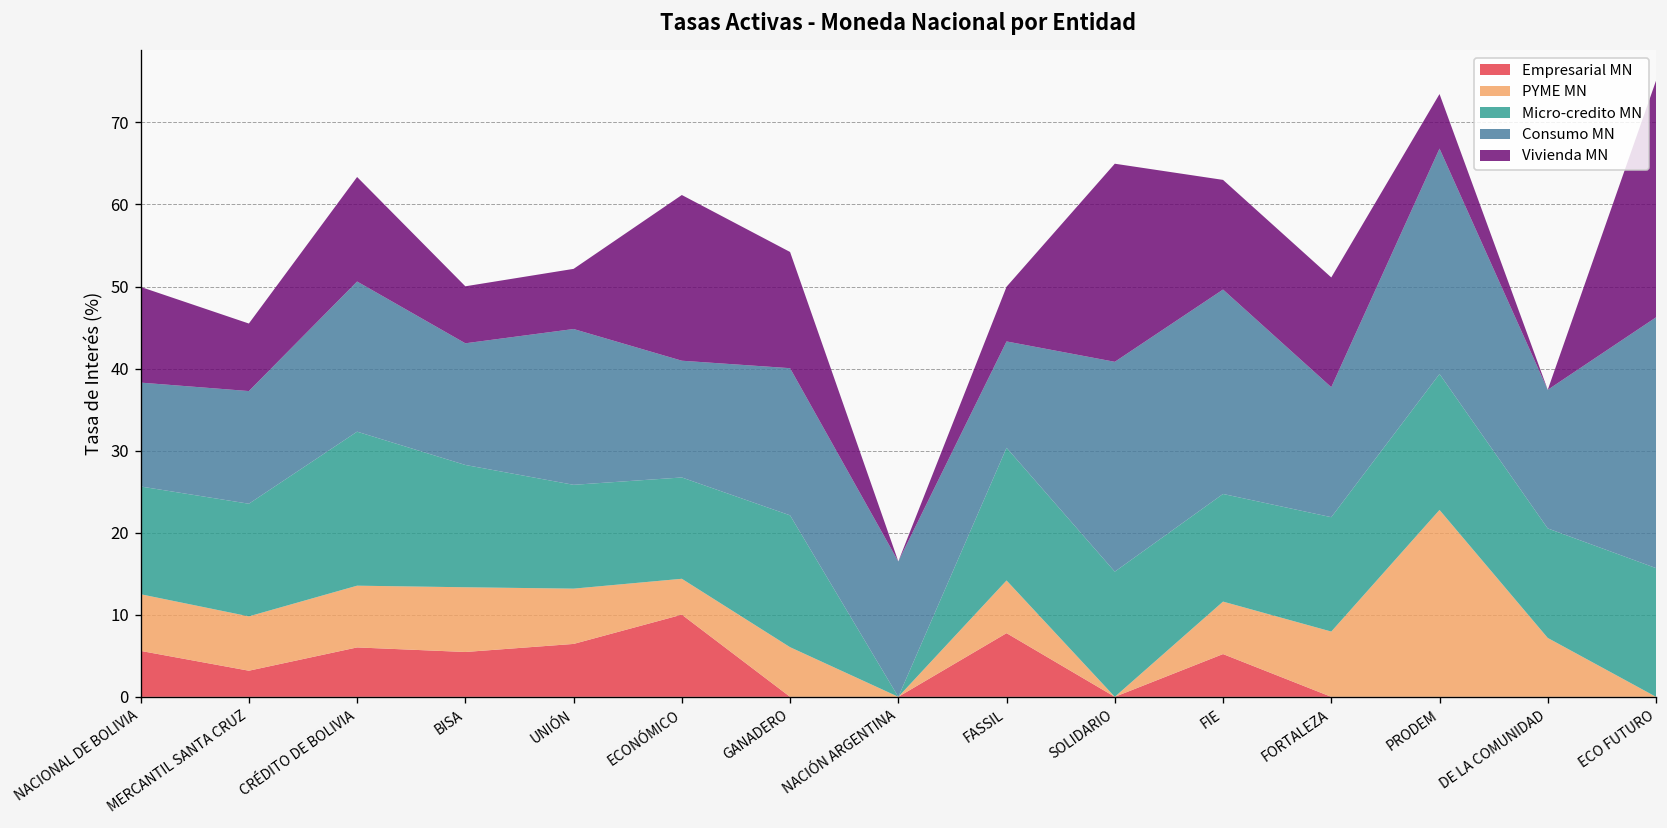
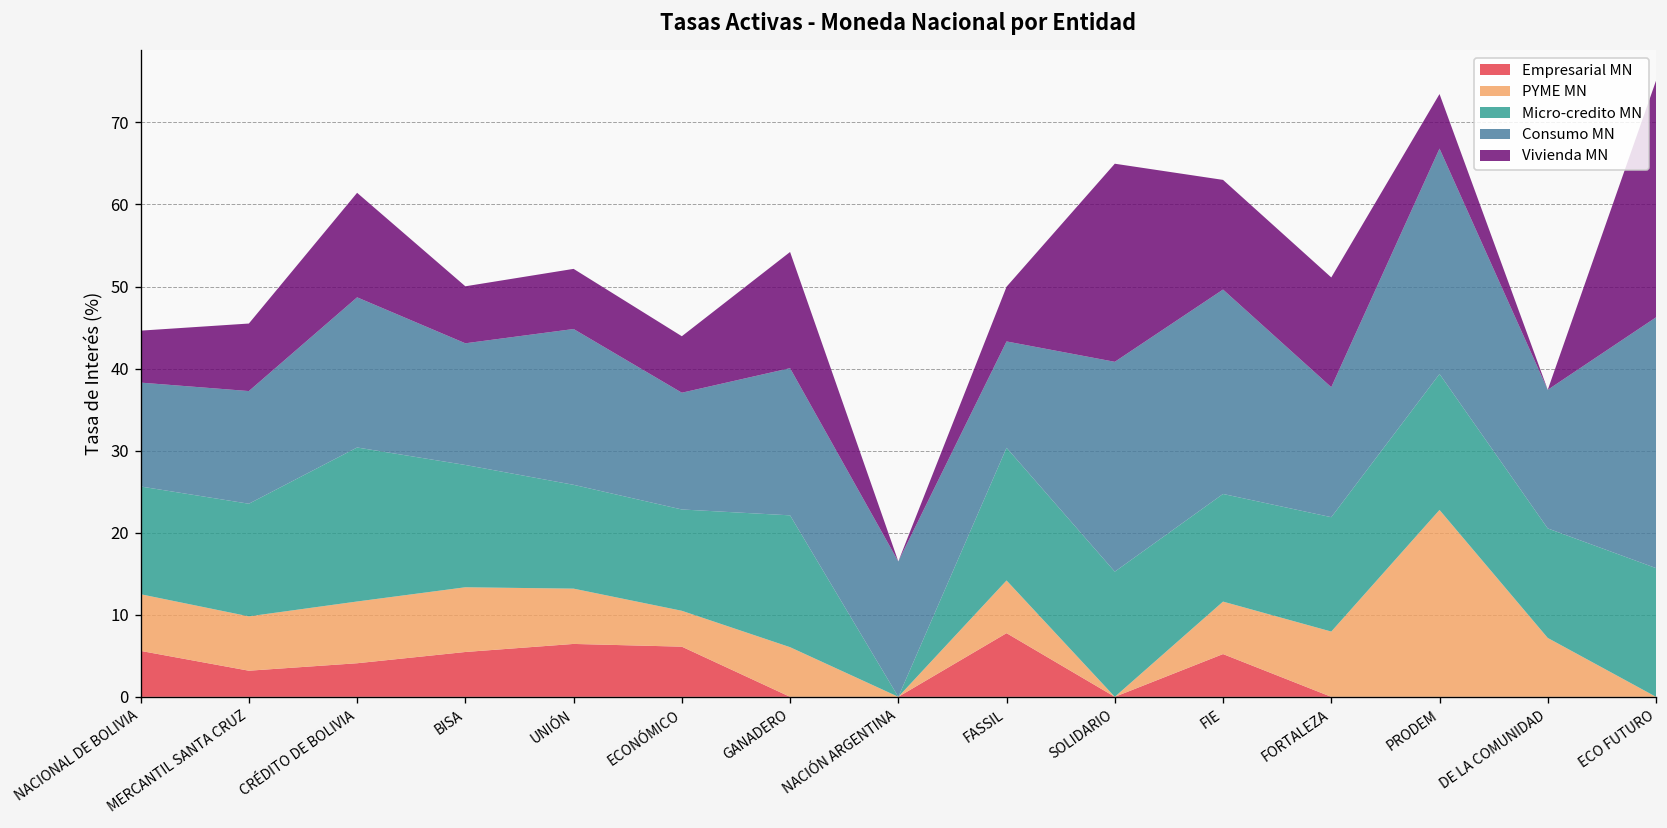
Vivienda MN, NACIONAL DE BOLIVIA: 12 -> 6
Empresarial MN, CRÉDITO DE BOLIVIA: 6 -> 4
Empresarial MN, ECONÓMICO: 10 -> 6
Vivienda MN, ECONÓMICO: 20 -> 7
